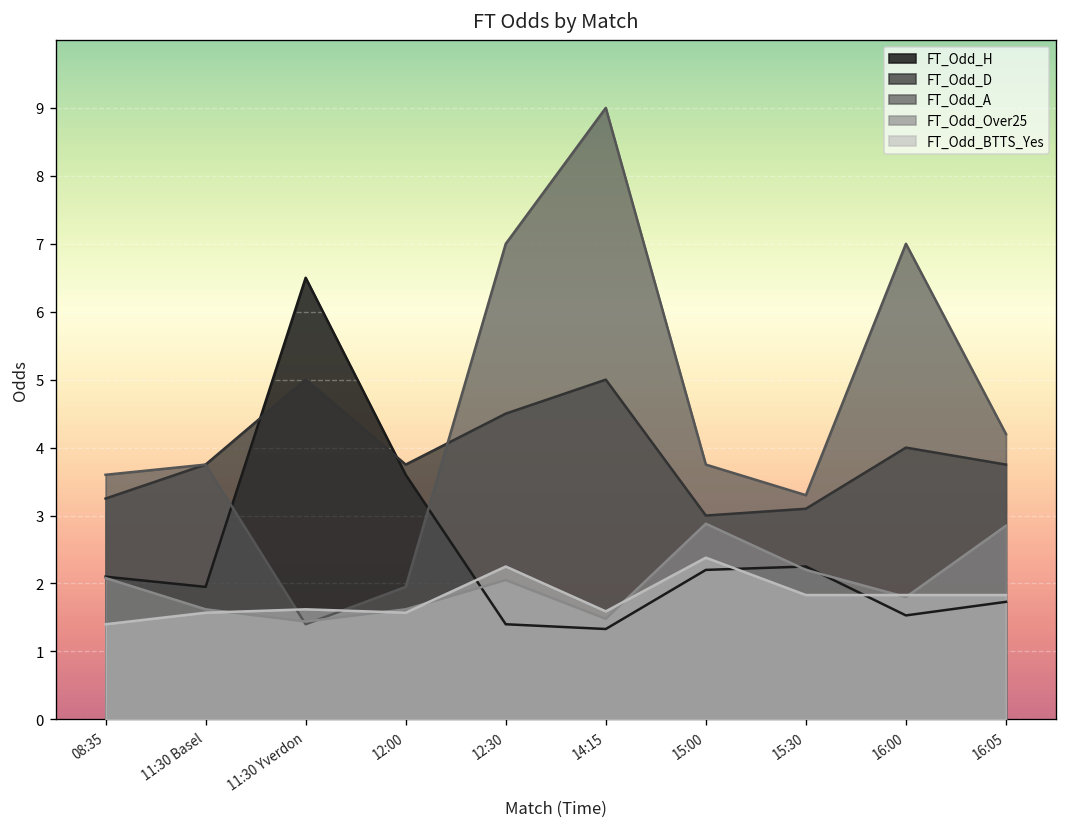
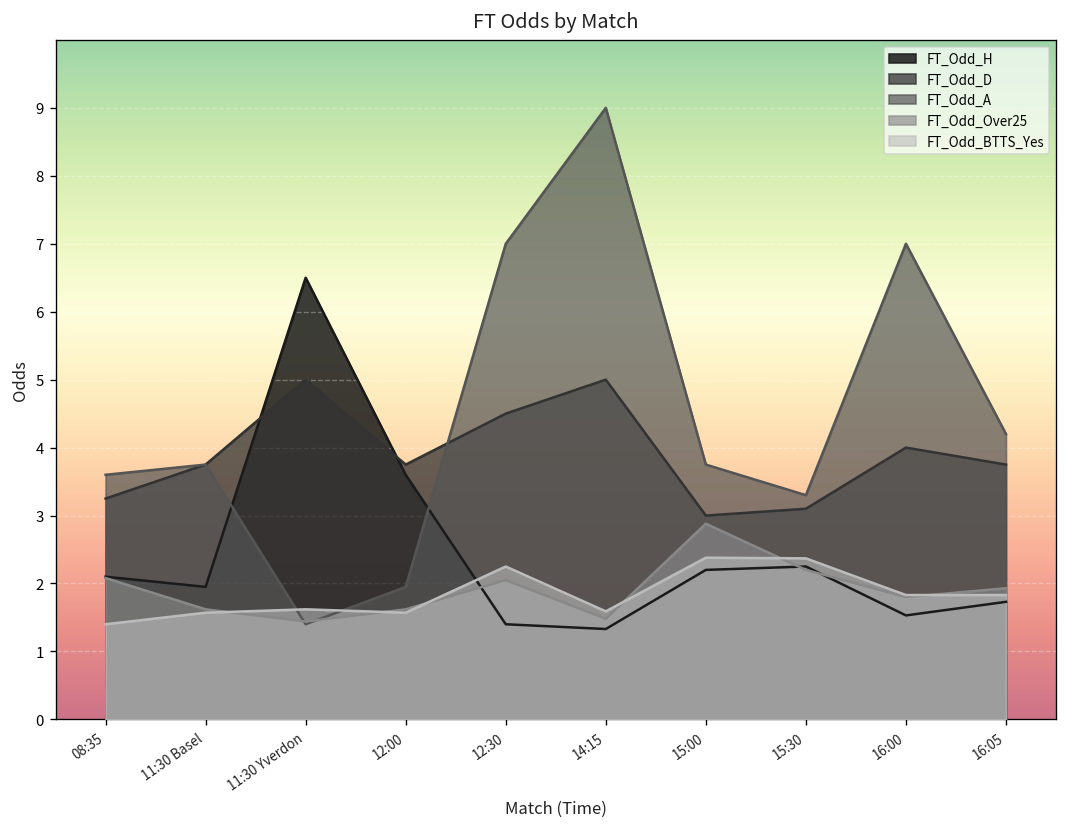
FT_Odd_BTTS_Yes, 15:30: 1.8 -> 2.4
FT_Odd_Over25, 16:05: 2.9 -> 1.9
